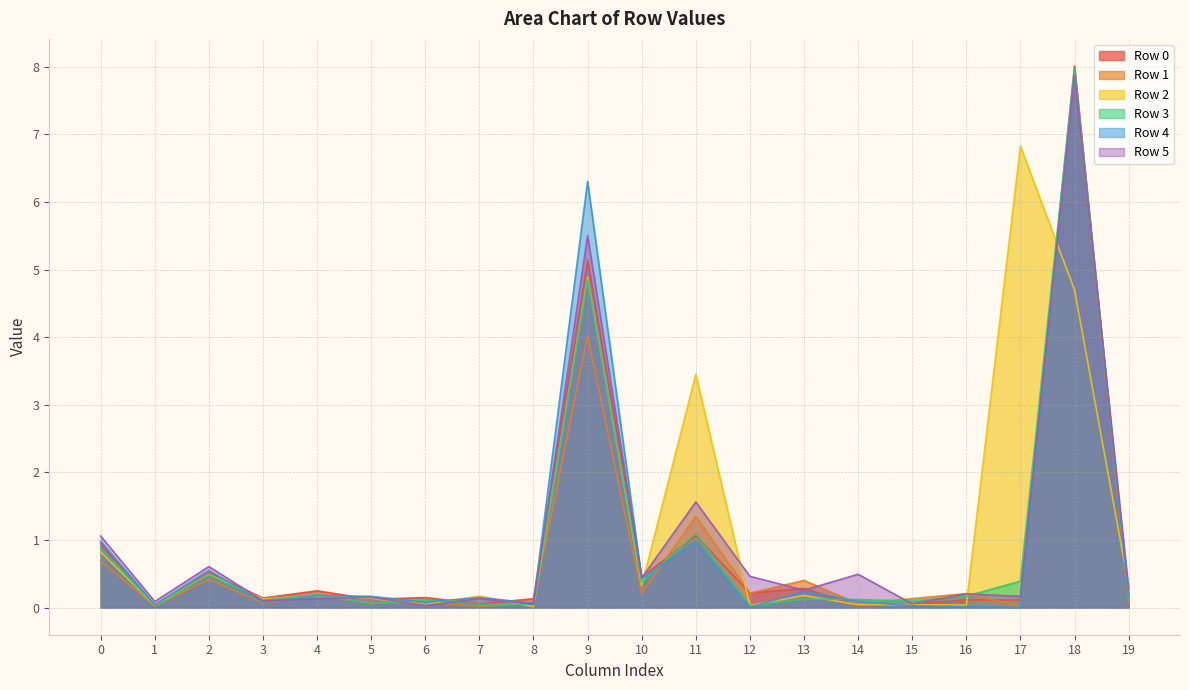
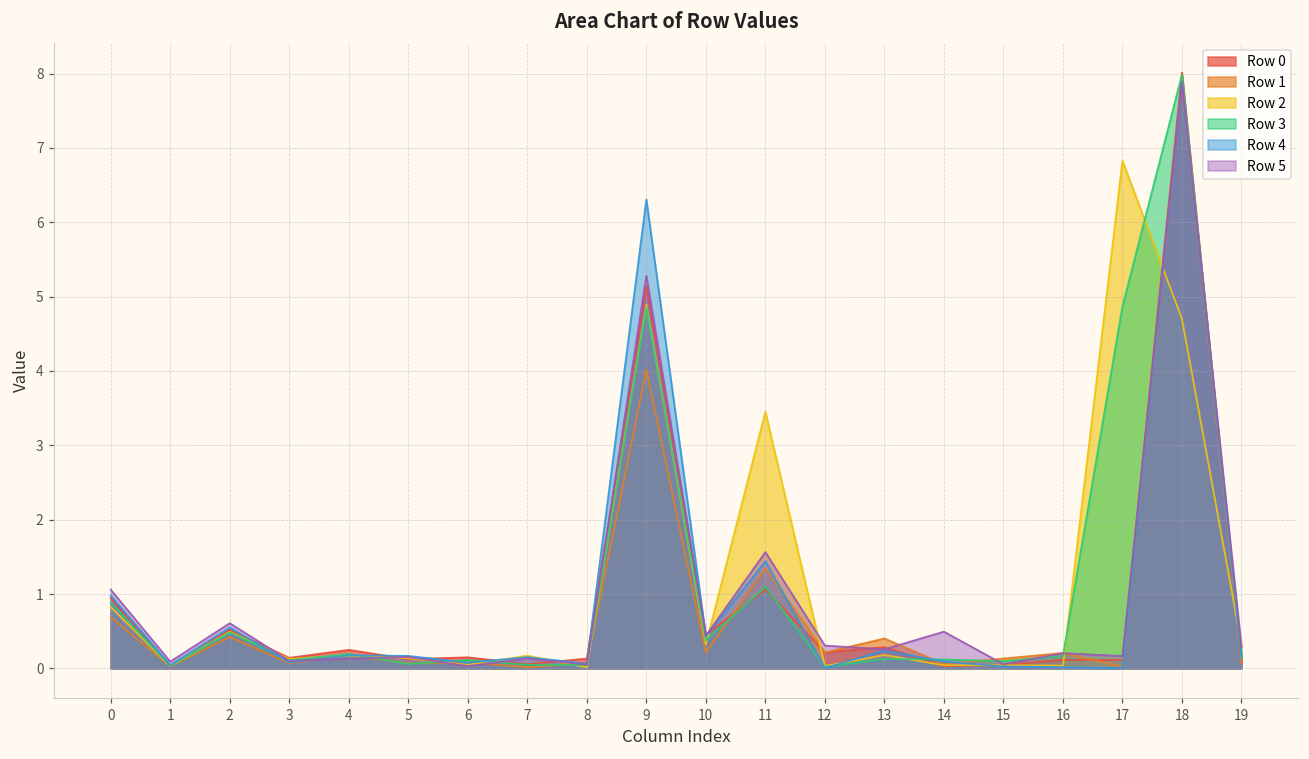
Row 5, 9: 5.5 -> 5.3
Row 4, 11: 1.0 -> 1.4
Row 5, 12: 0.5 -> 0.3
Row 3, 17: 0.4 -> 4.9
